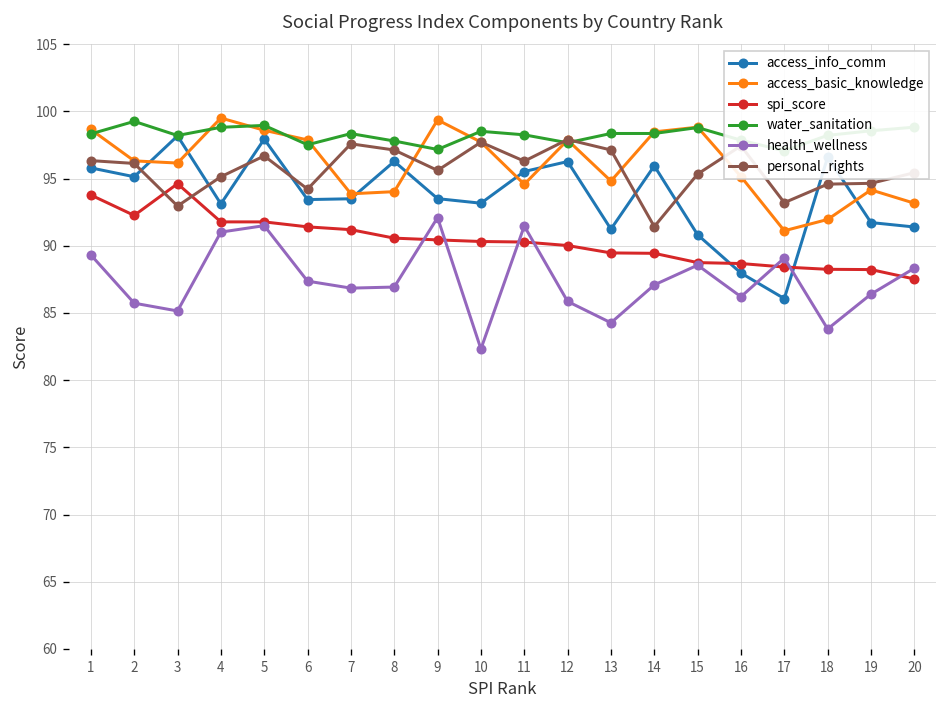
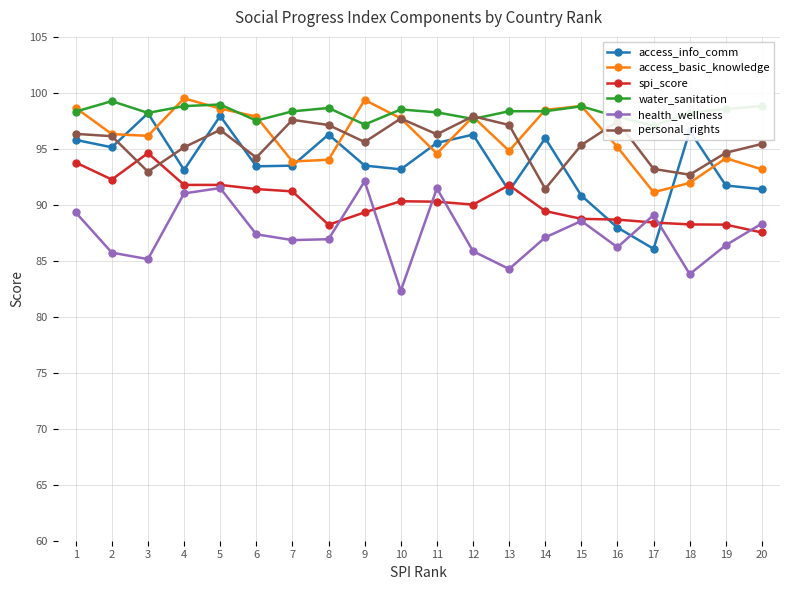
spi_score, 8: 90.6 -> 88.2
water_sanitation, 8: 97.8 -> 98.7
spi_score, 9: 90.4 -> 89.3
spi_score, 13: 89.5 -> 91.8
personal_rights, 18: 94.6 -> 92.7
